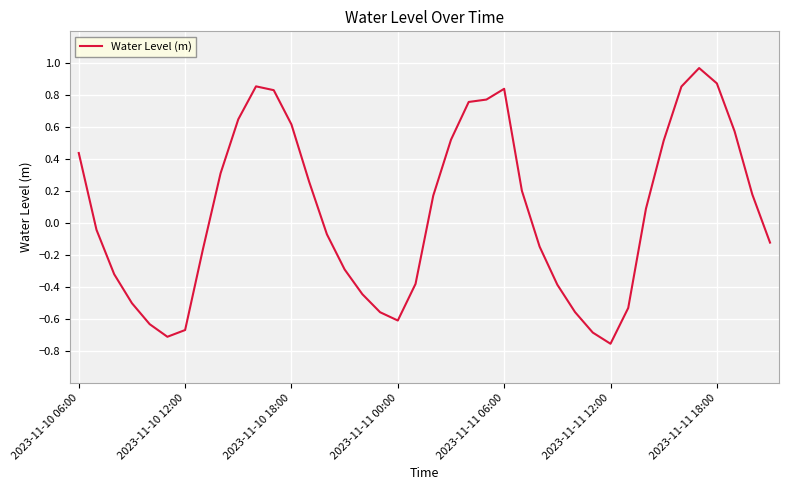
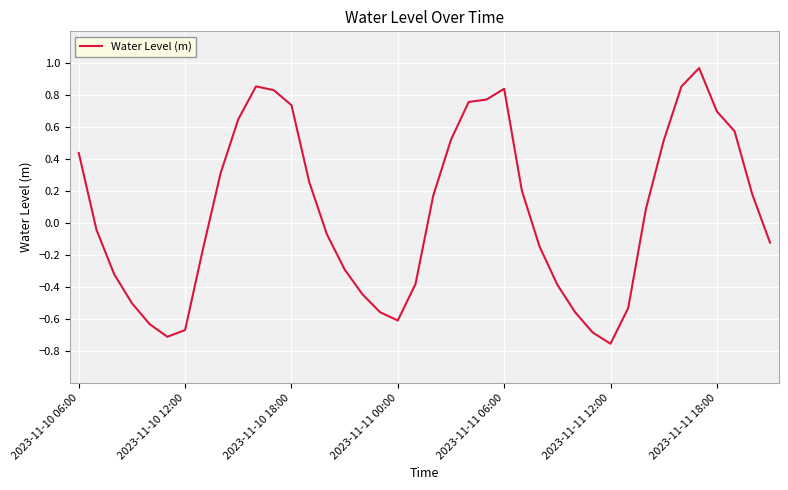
2023-11-10 18:00: 0.62 -> 0.74
2023-11-11 18:00: 0.87 -> 0.70
